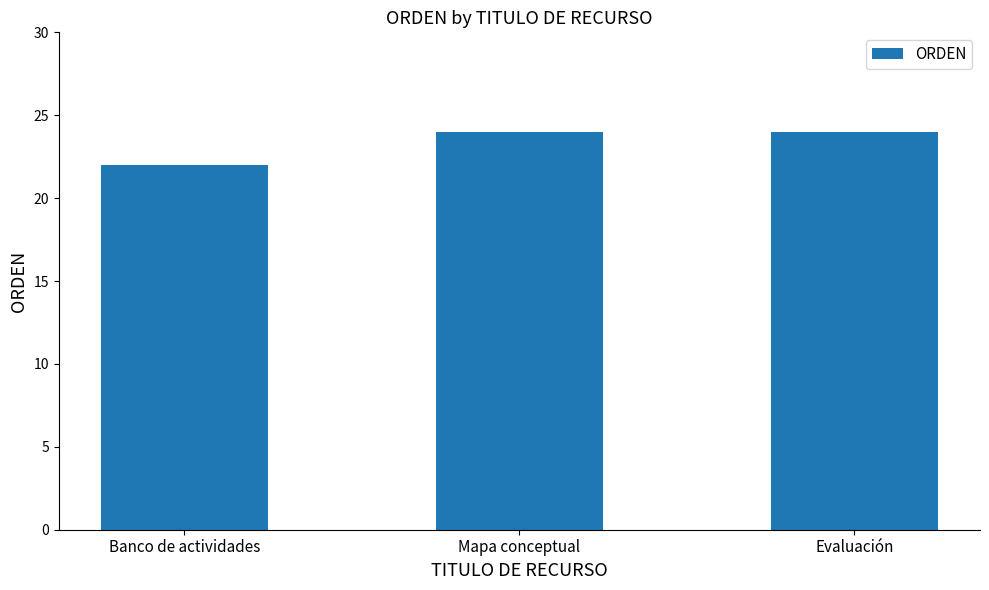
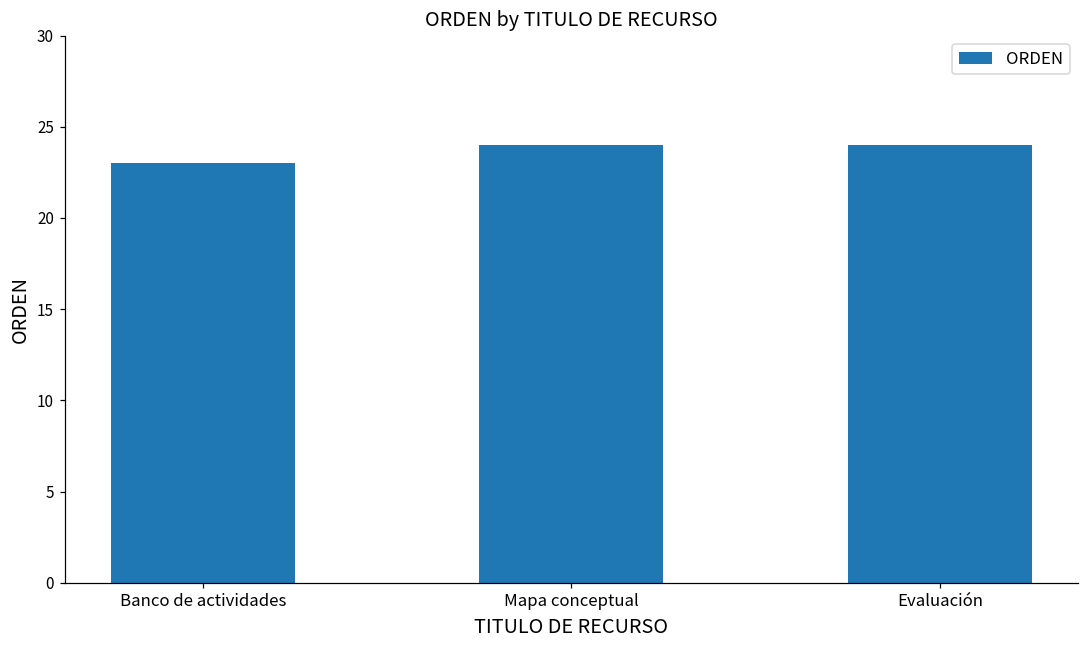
Banco de actividades: 22 -> 23
